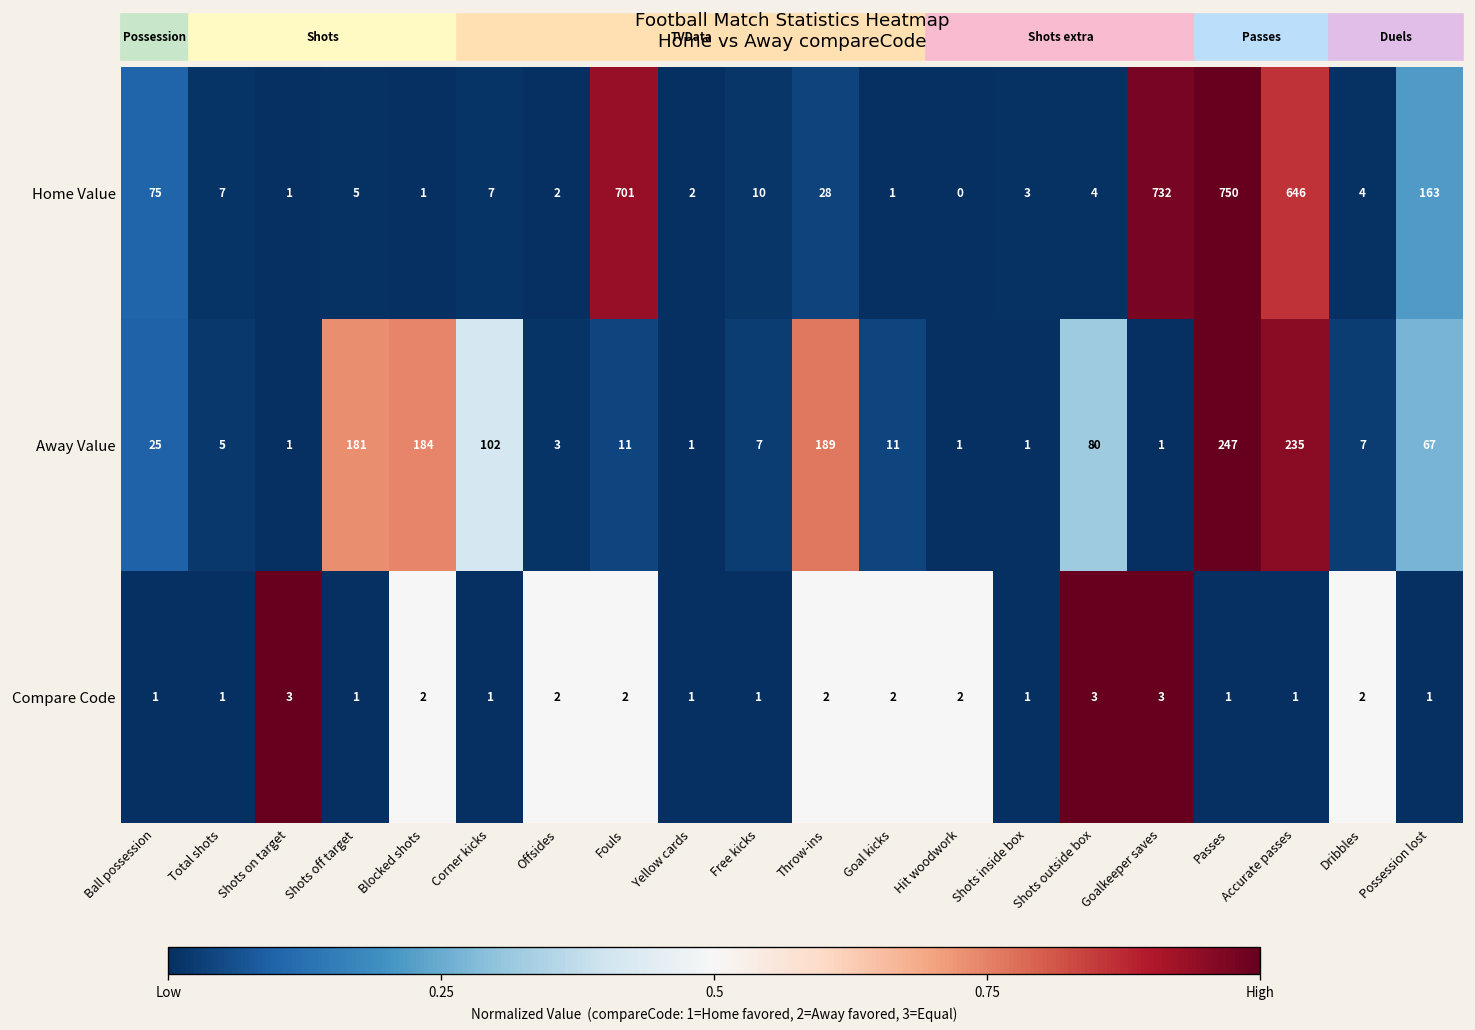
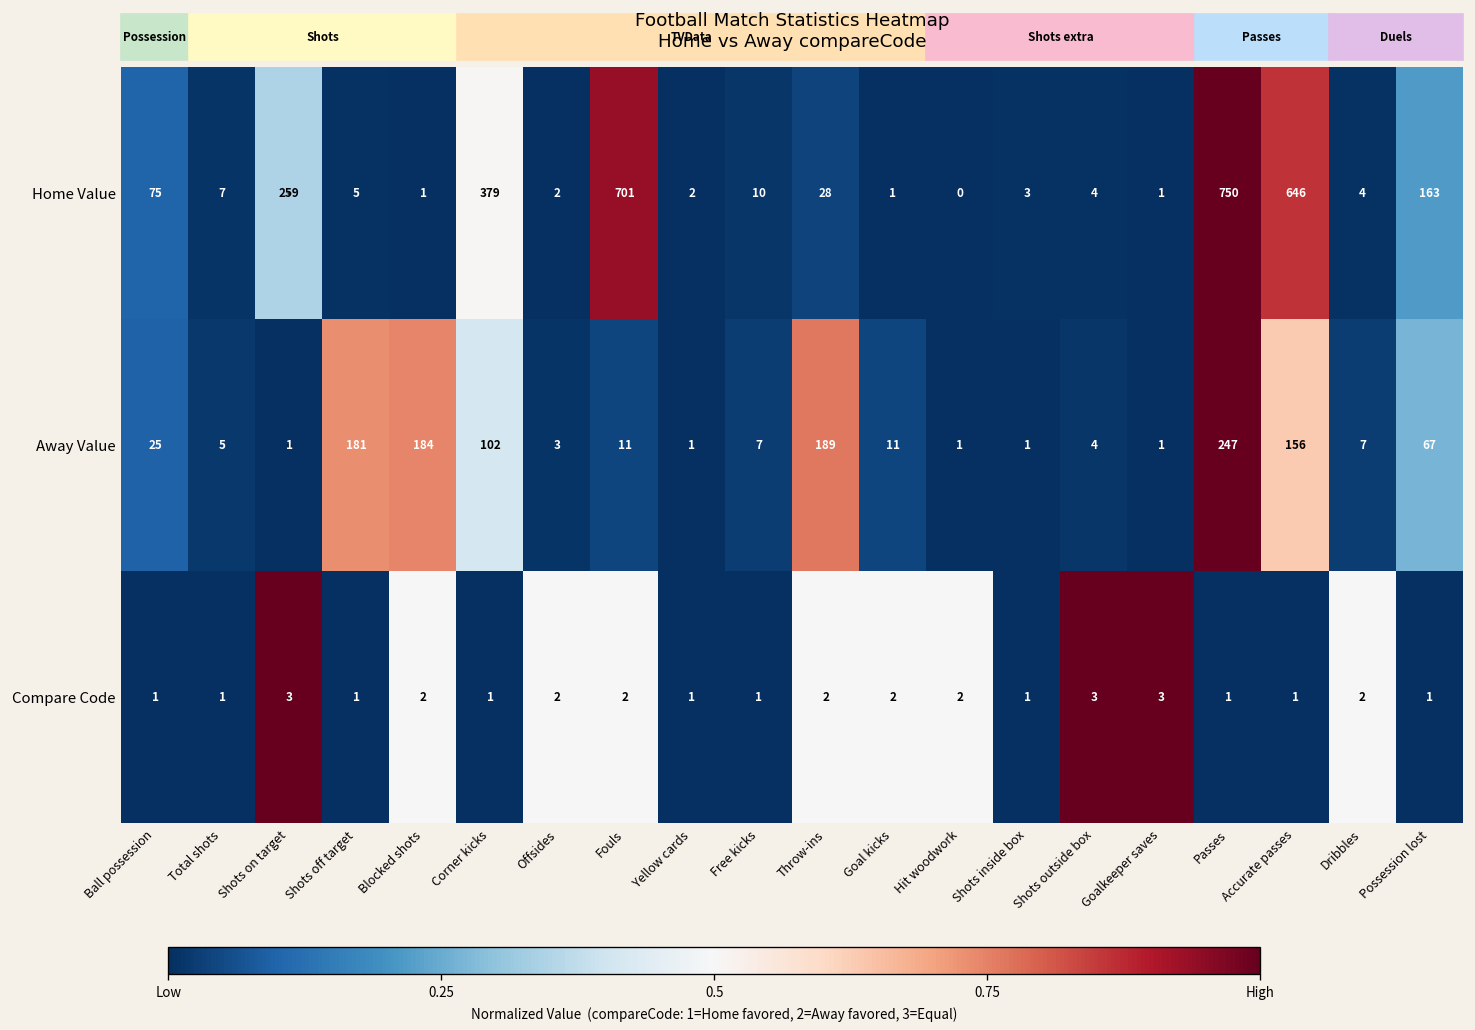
Home Value, Shots on target: 1 -> 259
Home Value, Corner kicks: 7 -> 379
Home Value, Goalkeeper saves: 732 -> 1
Away Value, Shots outside box: 80 -> 4
Away Value, Accurate passes: 235 -> 156
